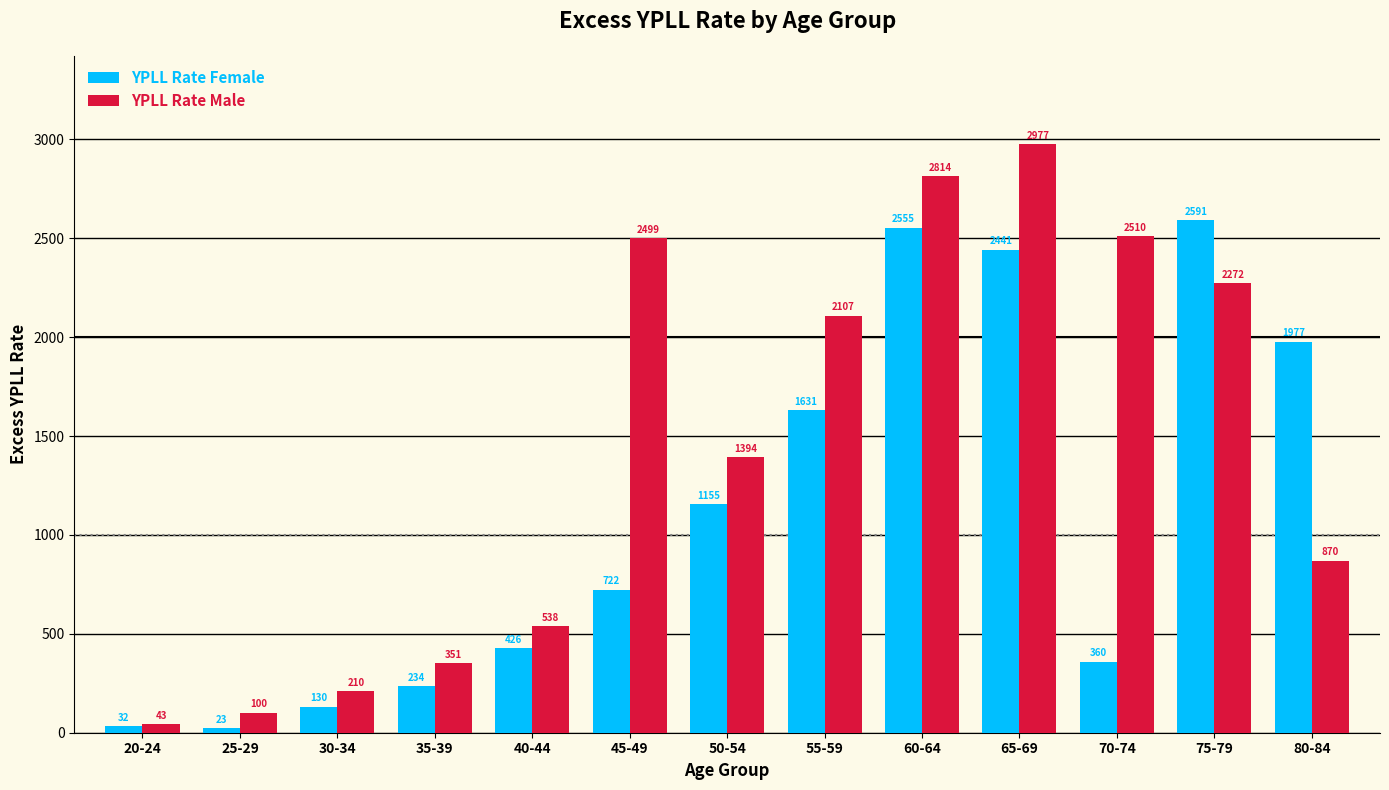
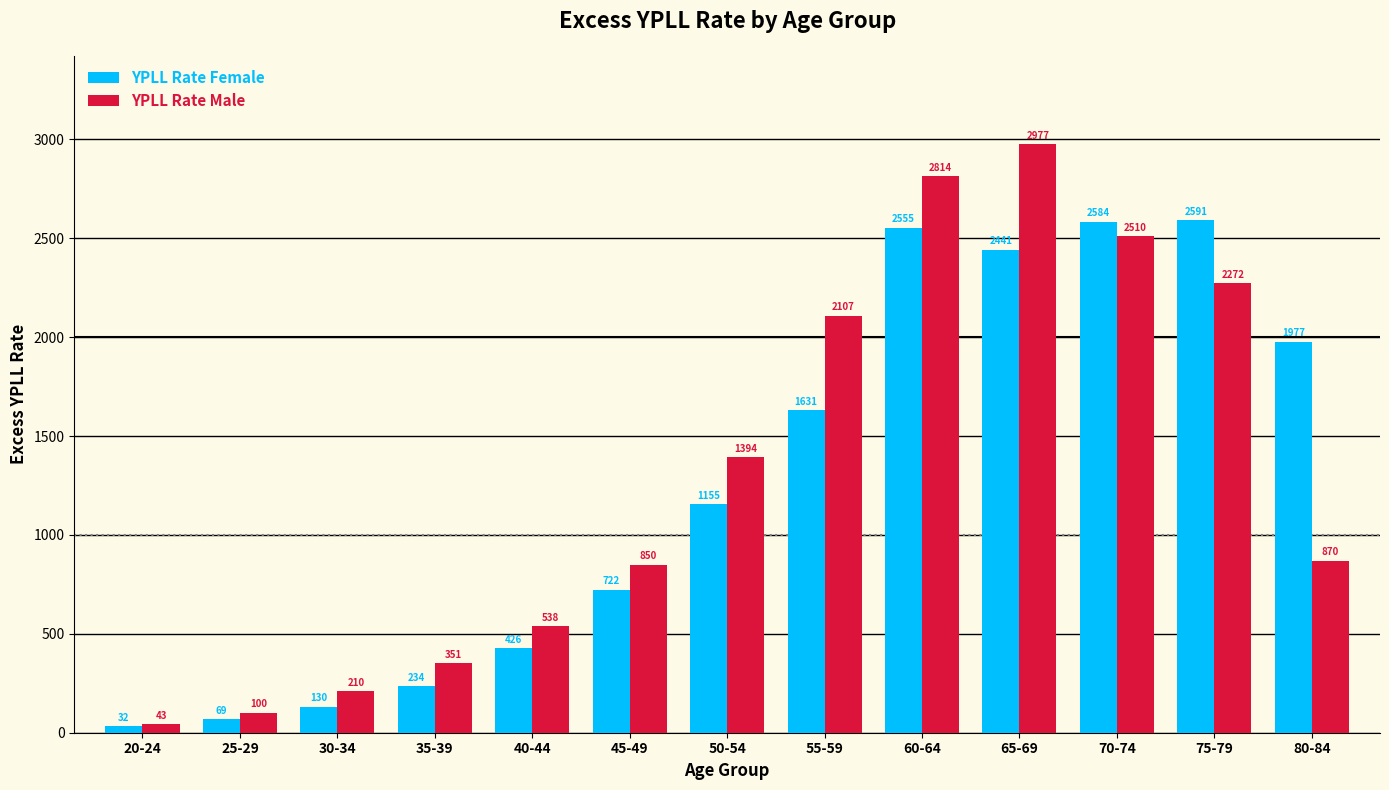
YPLL Rate Female, 25-29: 23 -> 69
YPLL Rate Male, 45-49: 2499 -> 850
YPLL Rate Female, 70-74: 360 -> 2584
